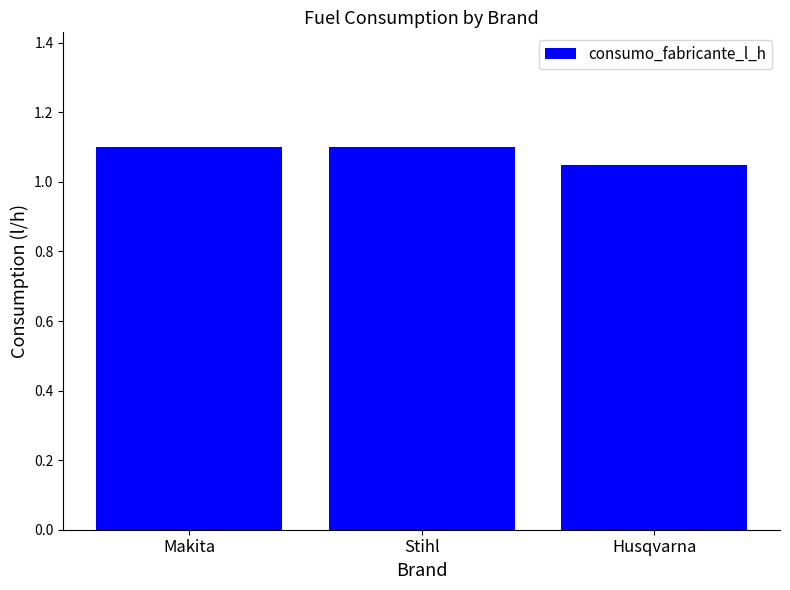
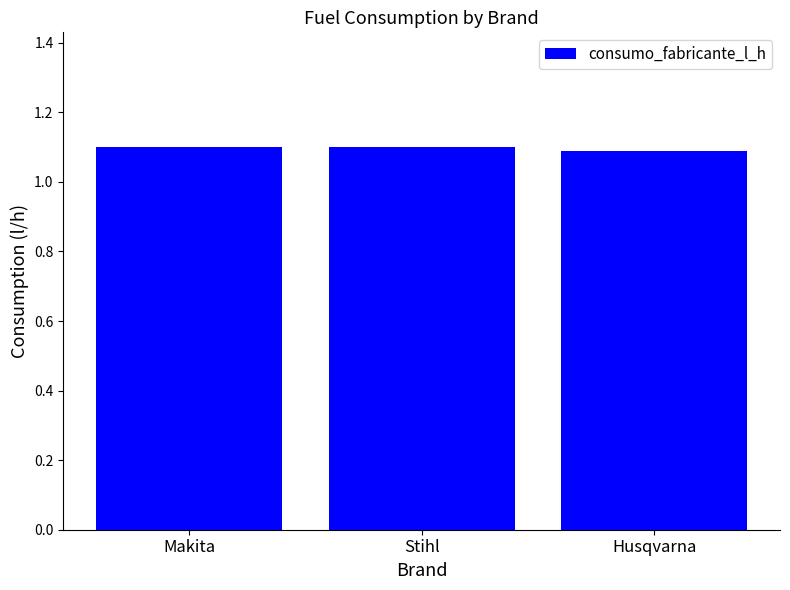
Husqvarna: 1.05 -> 1.09
